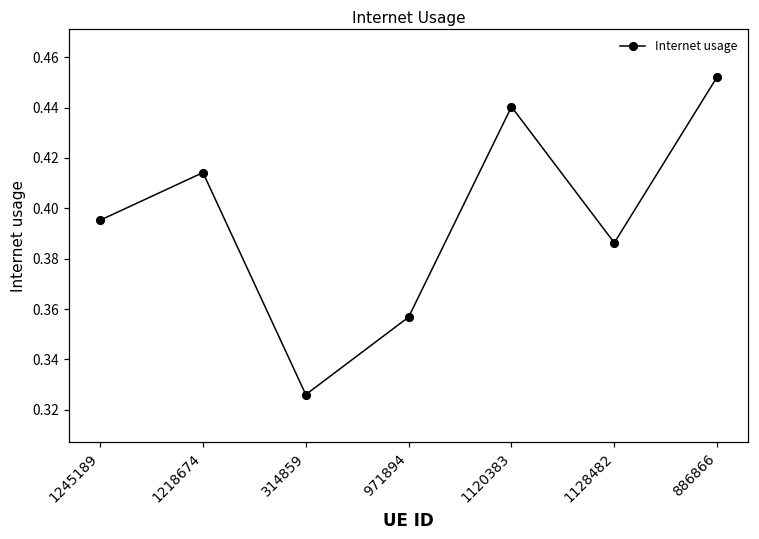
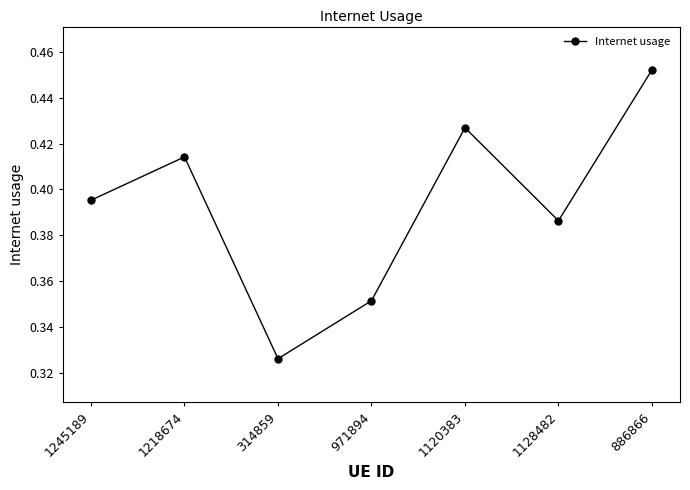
971894: 0.357 -> 0.351
1120383: 0.440 -> 0.427
